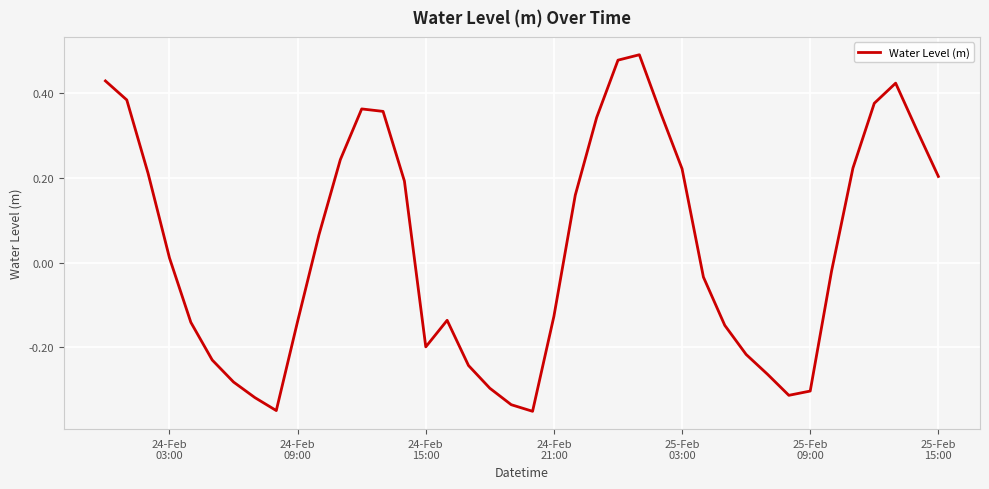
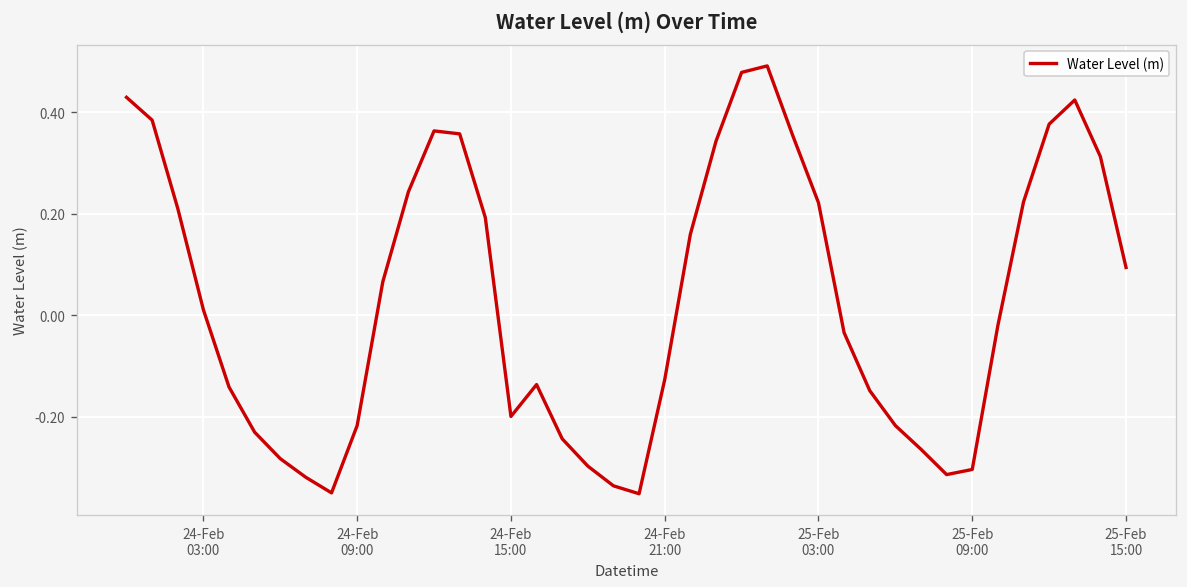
24-Feb 09:00: -0.14 -> -0.22
25-Feb 15:00: 0.20 -> 0.09
